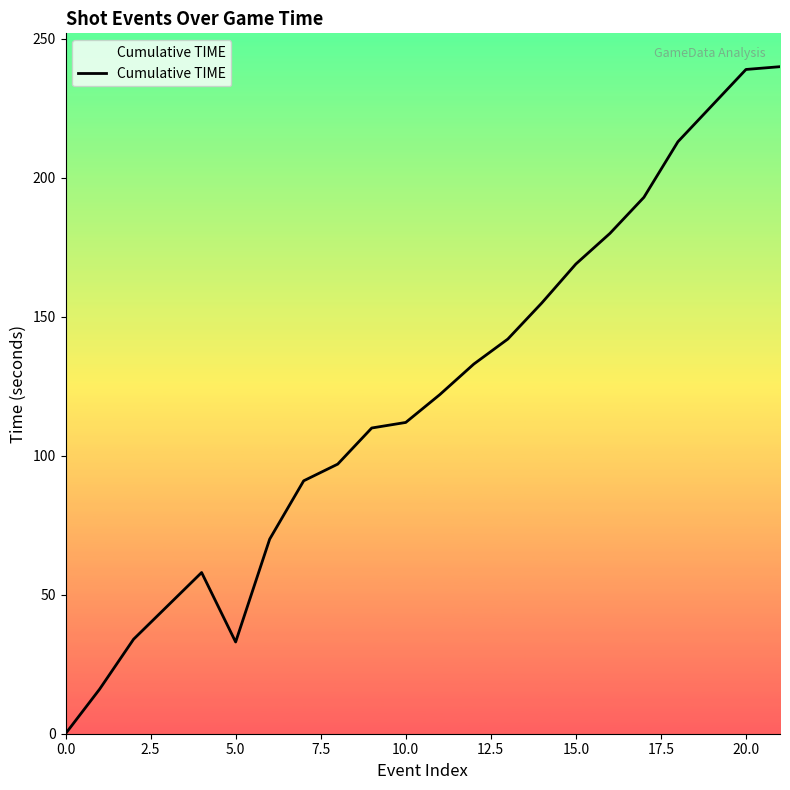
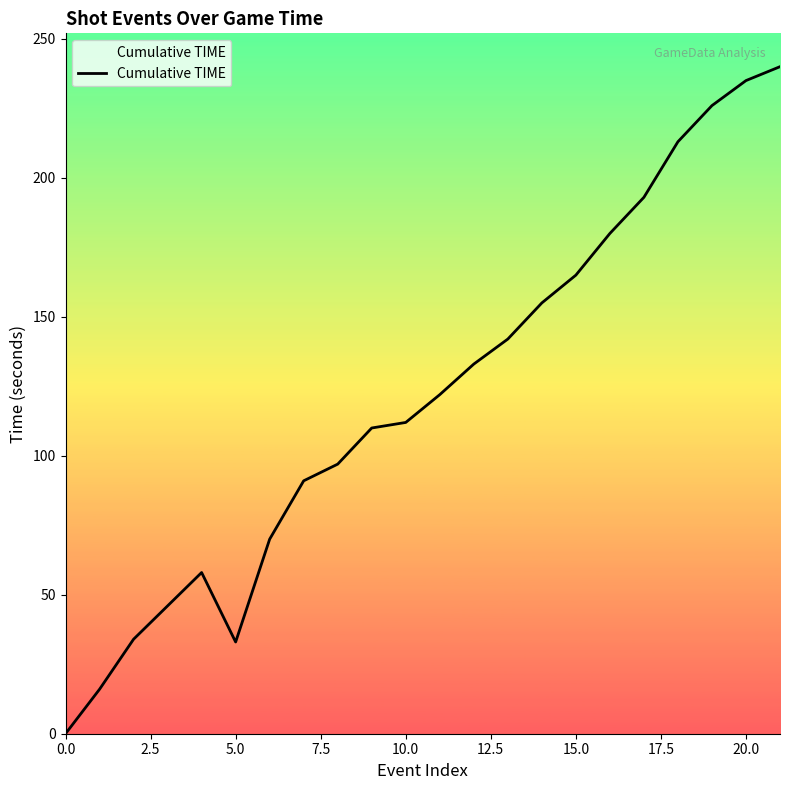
15.0: 169 -> 165
20.0: 239 -> 235
